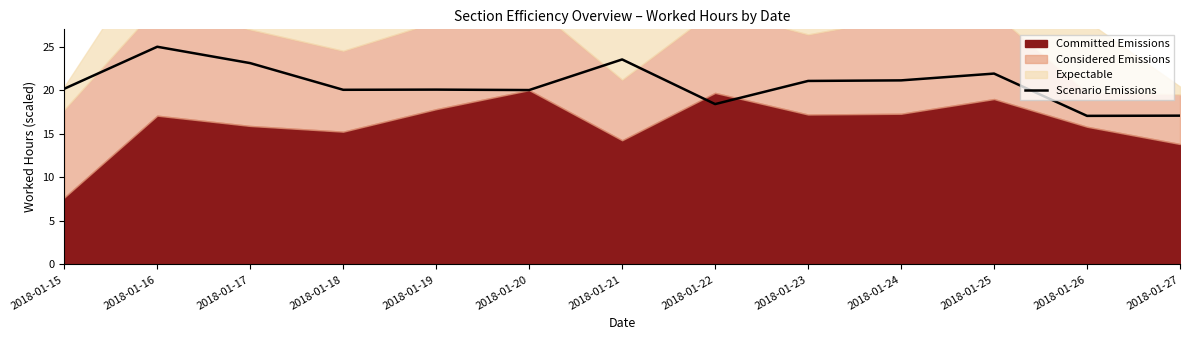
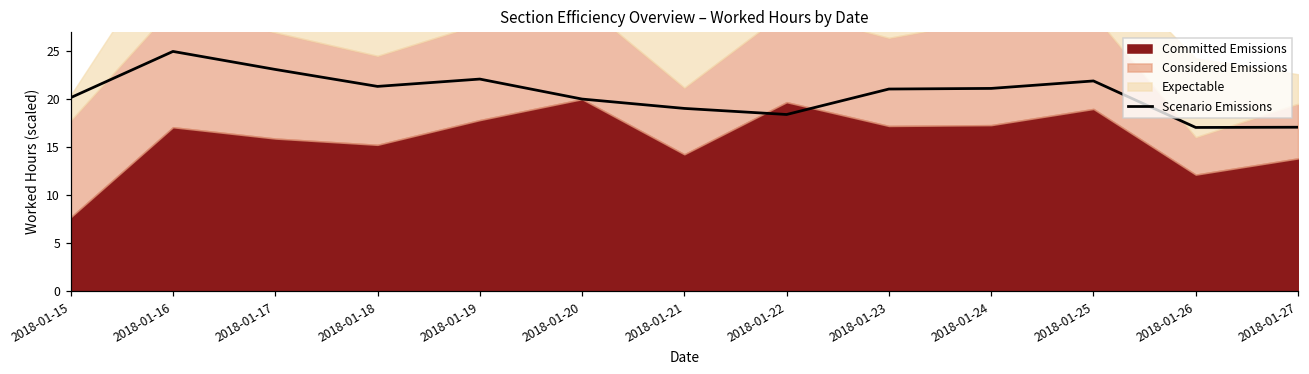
Scenario Emissions, 2018-01-18: 20 -> 21
Scenario Emissions, 2018-01-19: 20 -> 22
Scenario Emissions, 2018-01-21: 24 -> 19
Committed Emissions, 2018-01-26: 16 -> 12
Expectable, 2018-01-27: 1 -> 3
